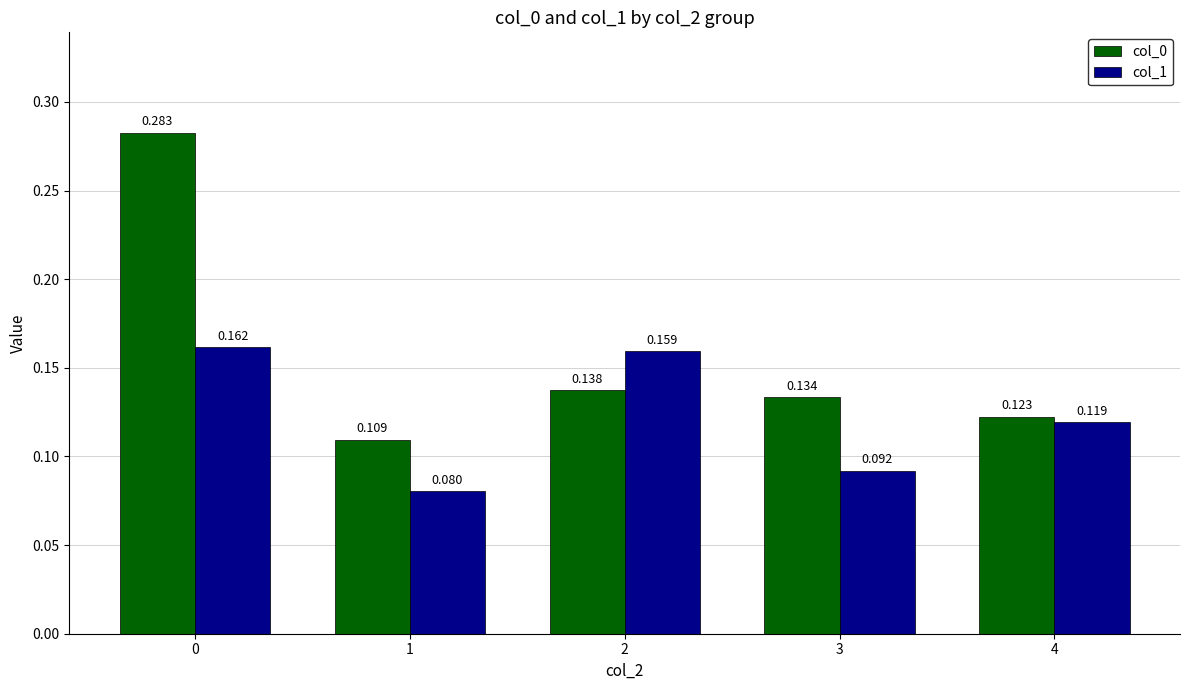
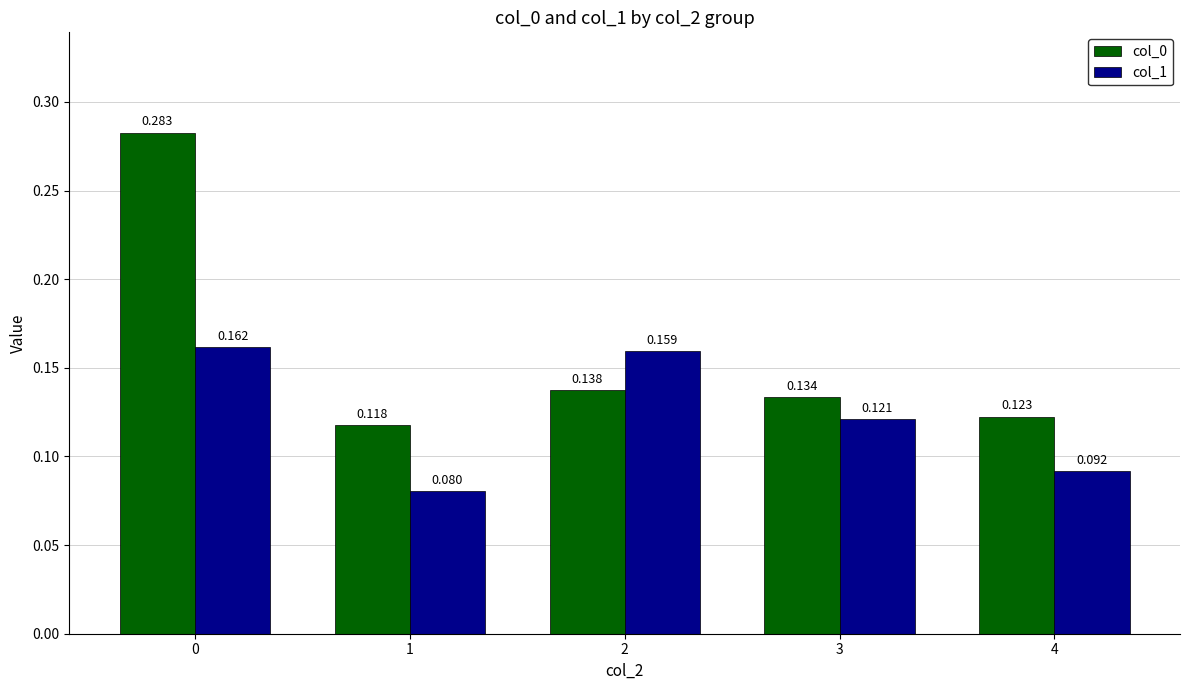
col_0, 1: 0.109 -> 0.118
col_1, 3: 0.092 -> 0.121
col_1, 4: 0.119 -> 0.092
